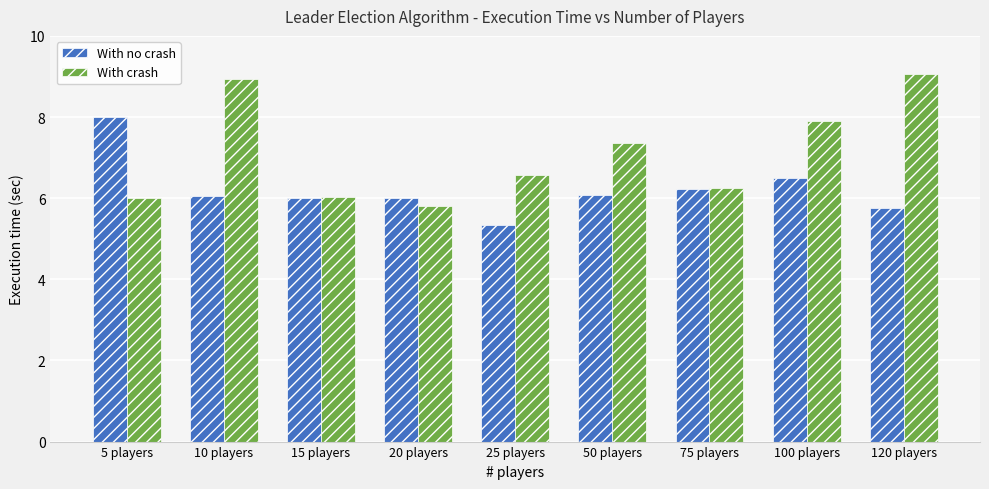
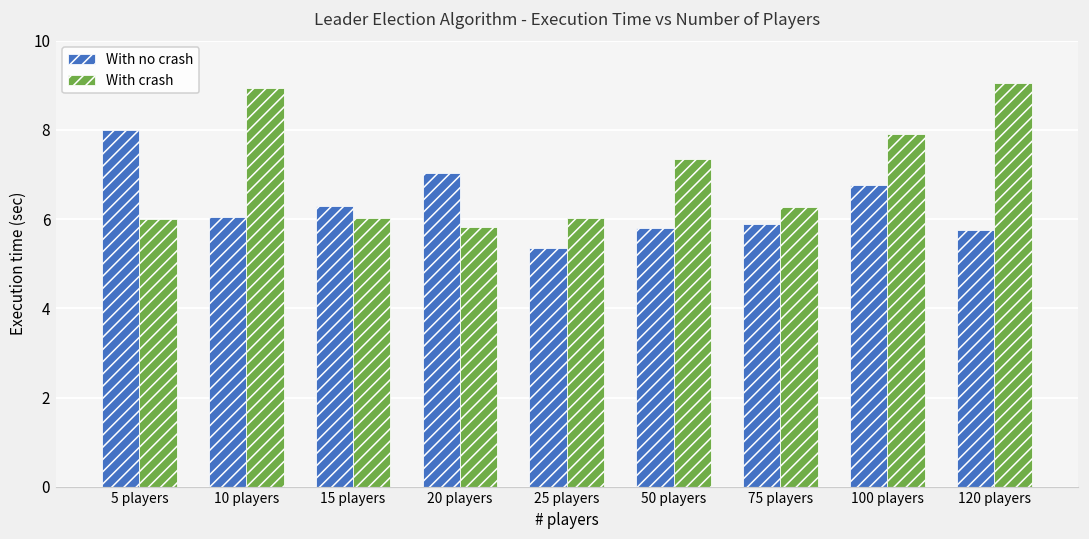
With no crash, 15 players: 6.0 -> 6.3
With no crash, 20 players: 6.0 -> 7.0
With crash, 25 players: 6.6 -> 6.0
With no crash, 50 players: 6.1 -> 5.8
With no crash, 75 players: 6.2 -> 5.9
With no crash, 100 players: 6.5 -> 6.8
